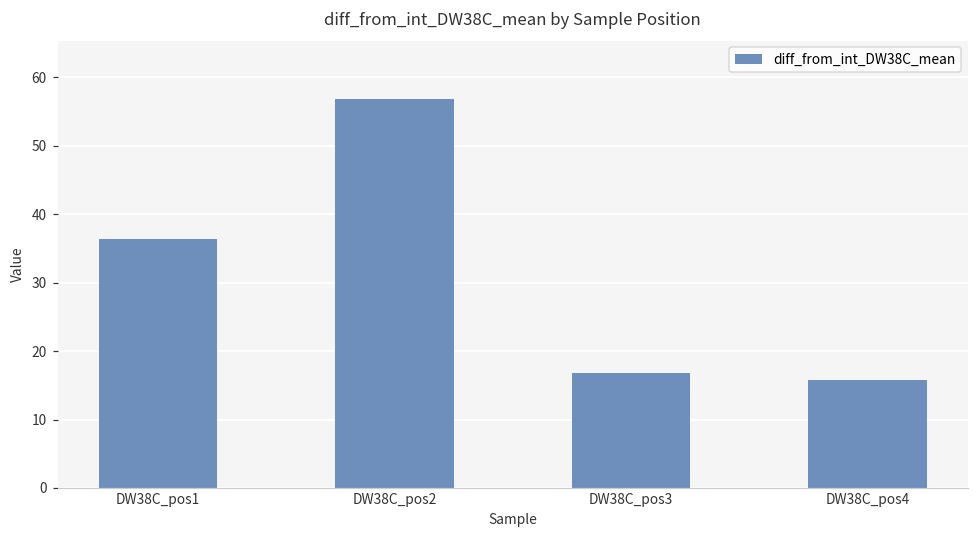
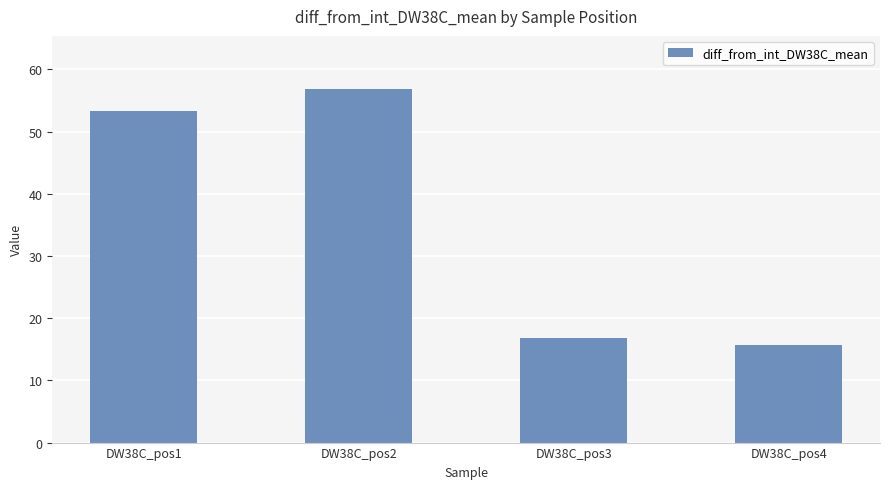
DW38C_pos1: 36 -> 53
